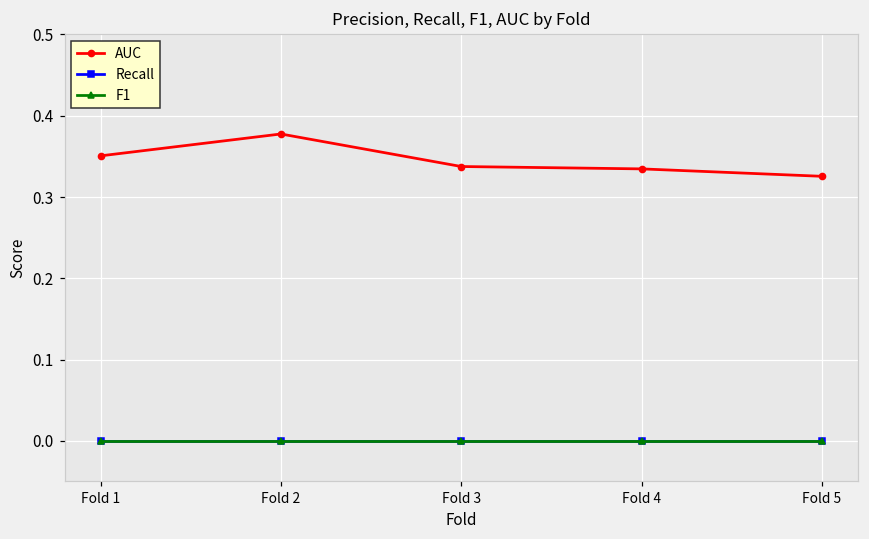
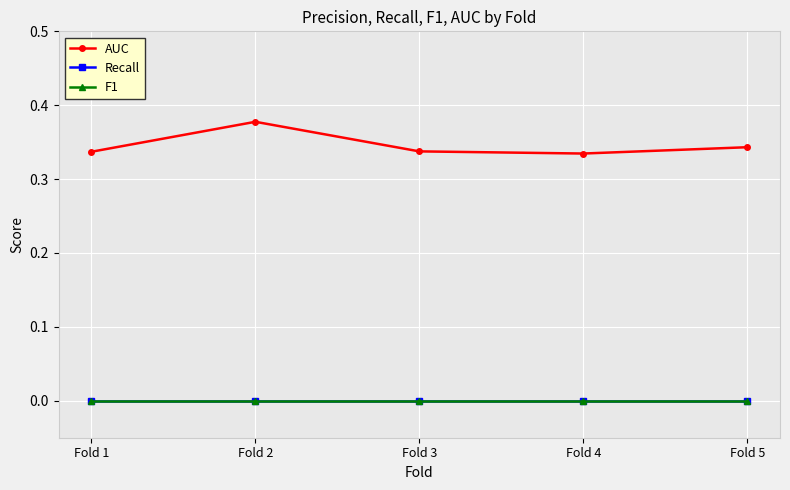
AUC, Fold 1: 0.35 -> 0.34
AUC, Fold 5: 0.33 -> 0.34
